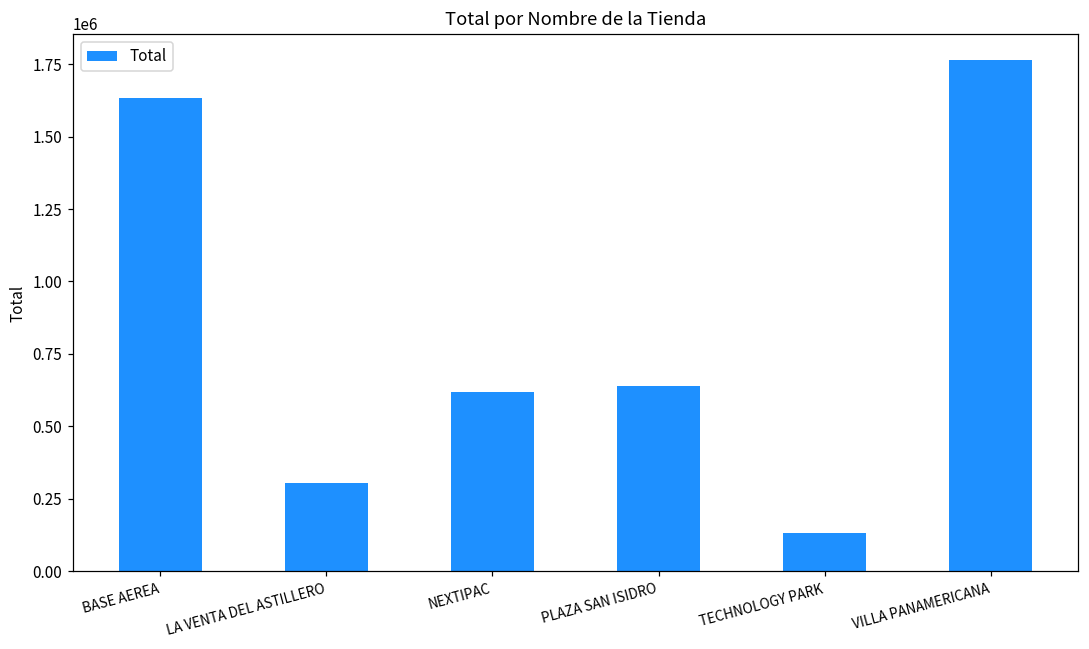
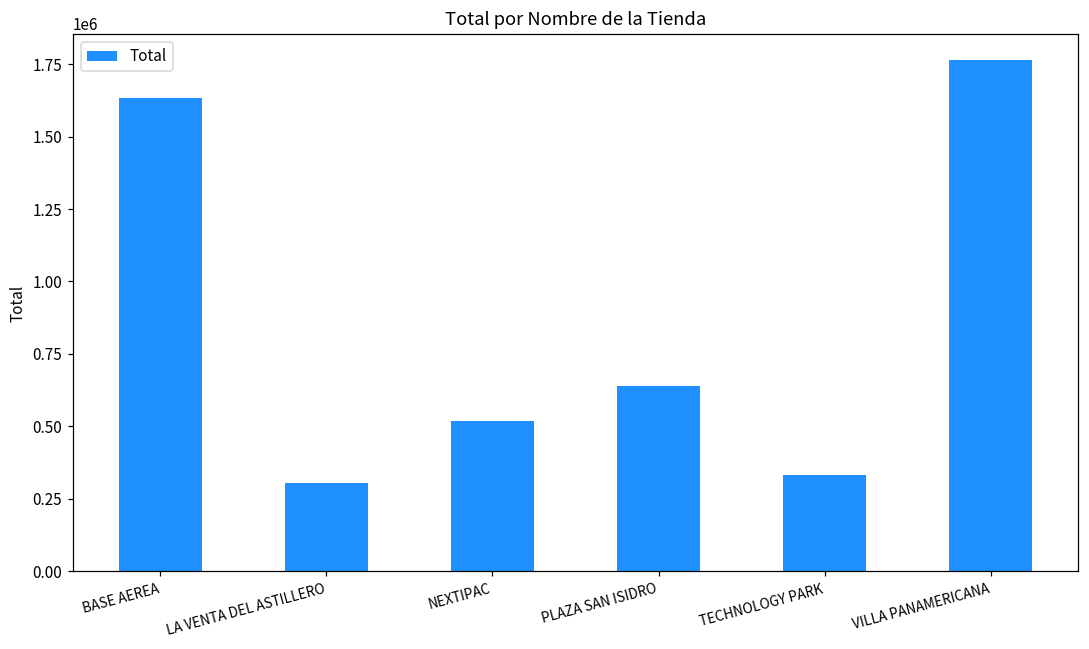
NEXTIPAC: 620000 -> 520000
TECHNOLOGY PARK: 130000 -> 330000
